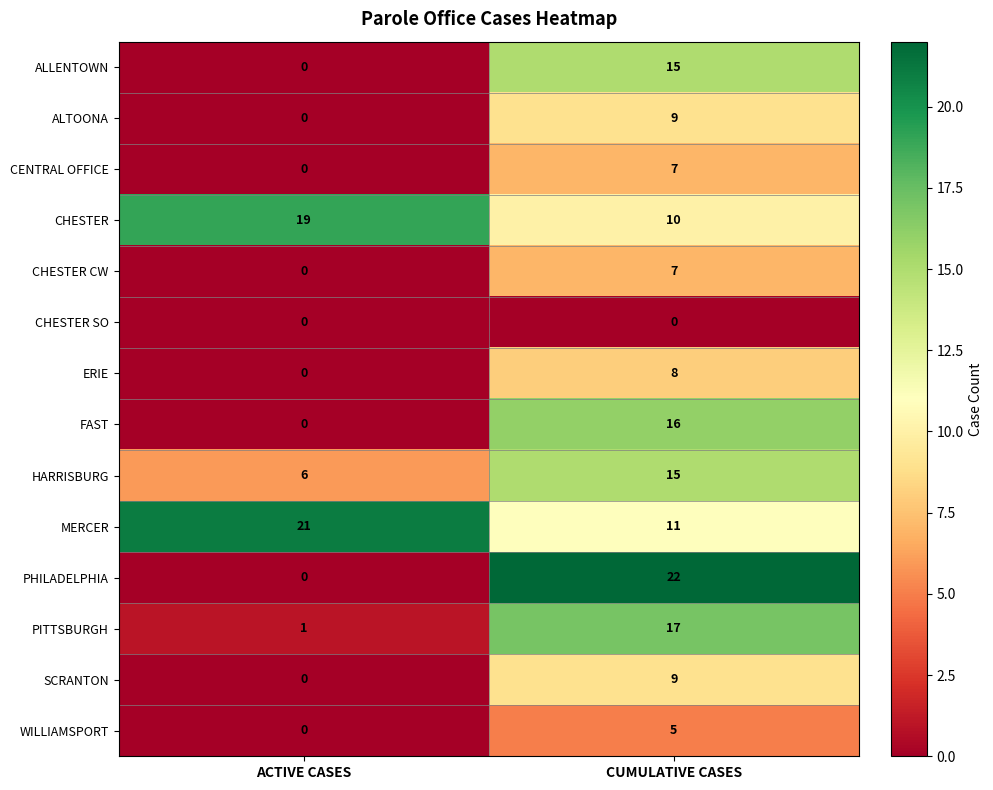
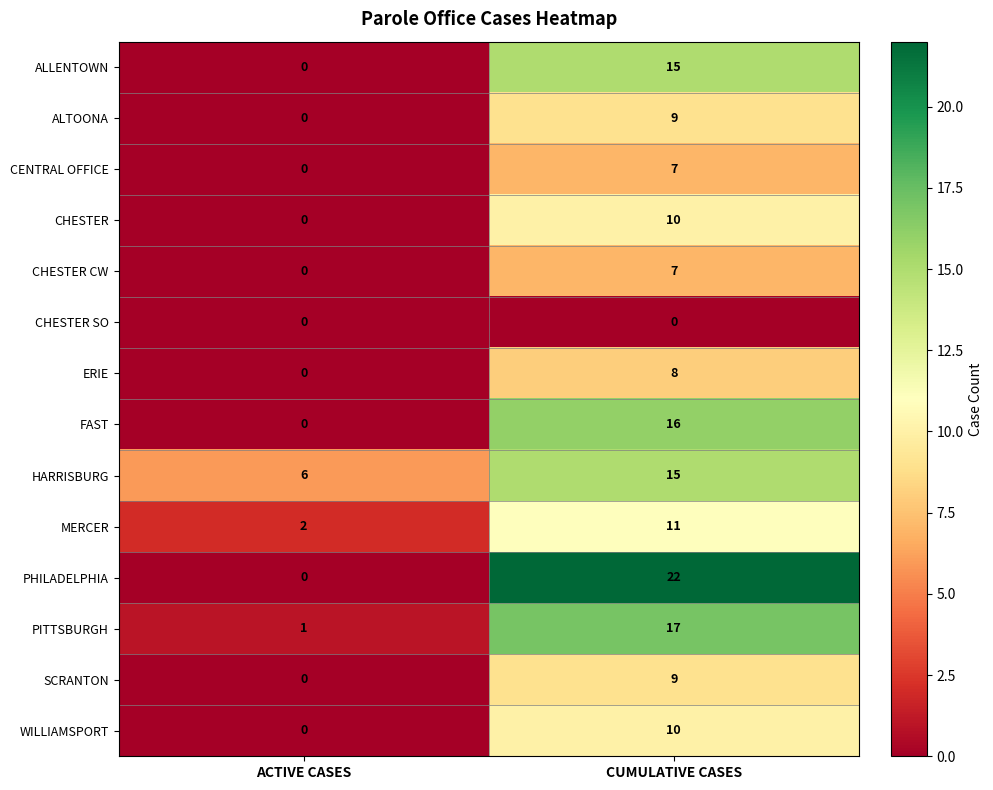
CHESTER, ACTIVE CASES: 19 -> 0
MERCER, ACTIVE CASES: 21 -> 2
WILLIAMSPORT, CUMULATIVE CASES: 5 -> 10
